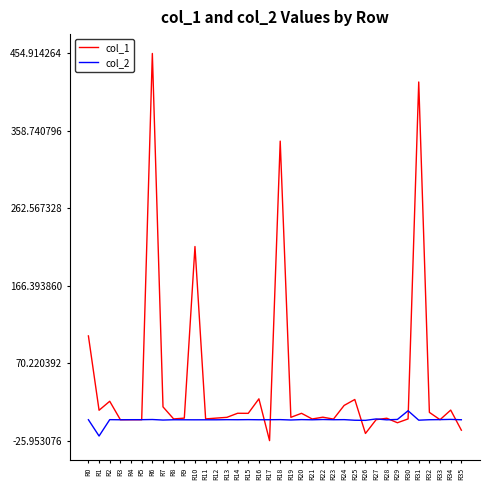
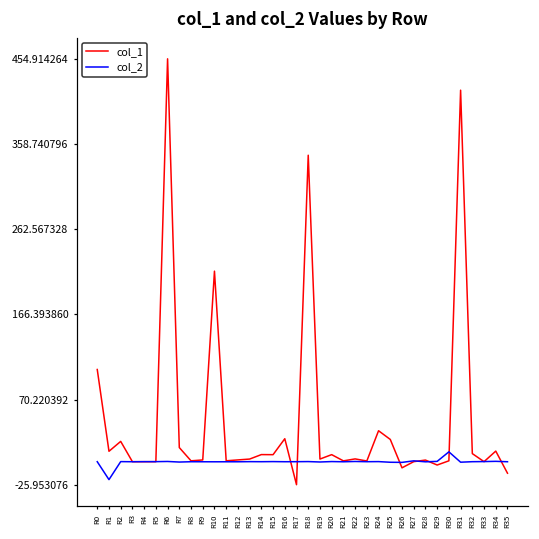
col_1, R24: 20 -> 30
col_1, R26: -20 -> -10
